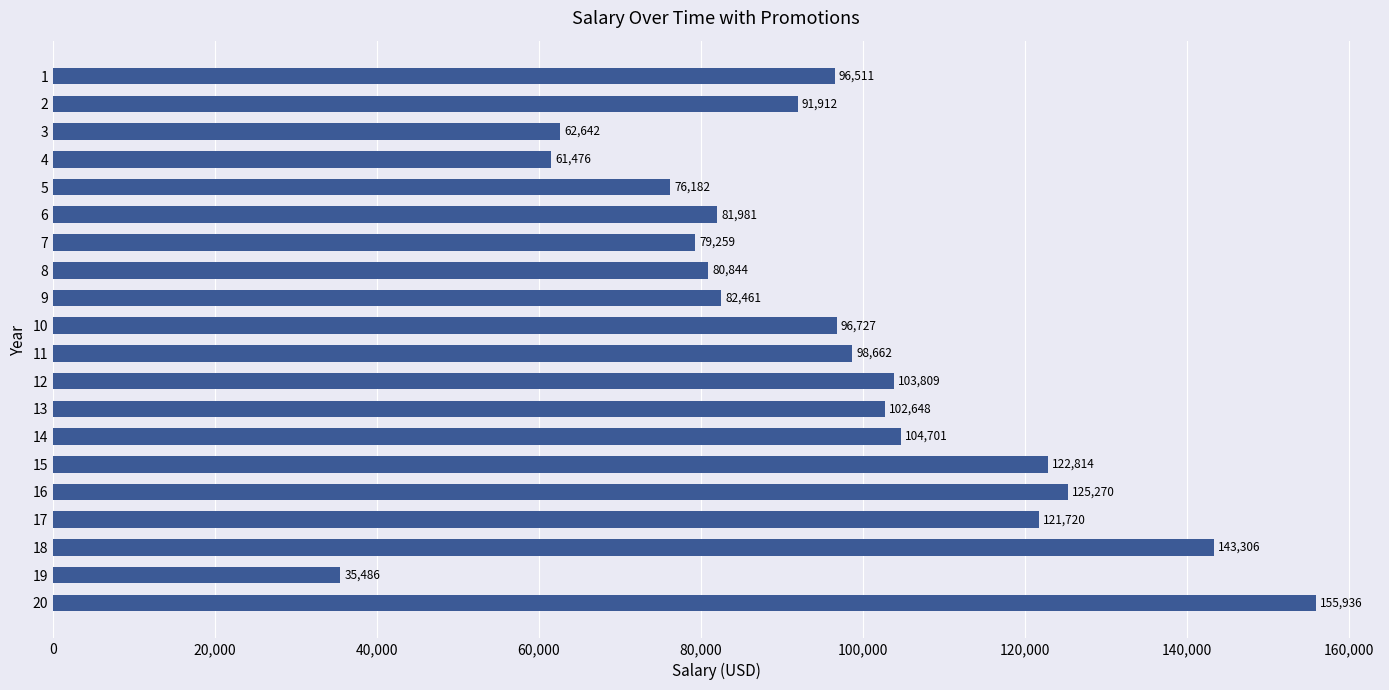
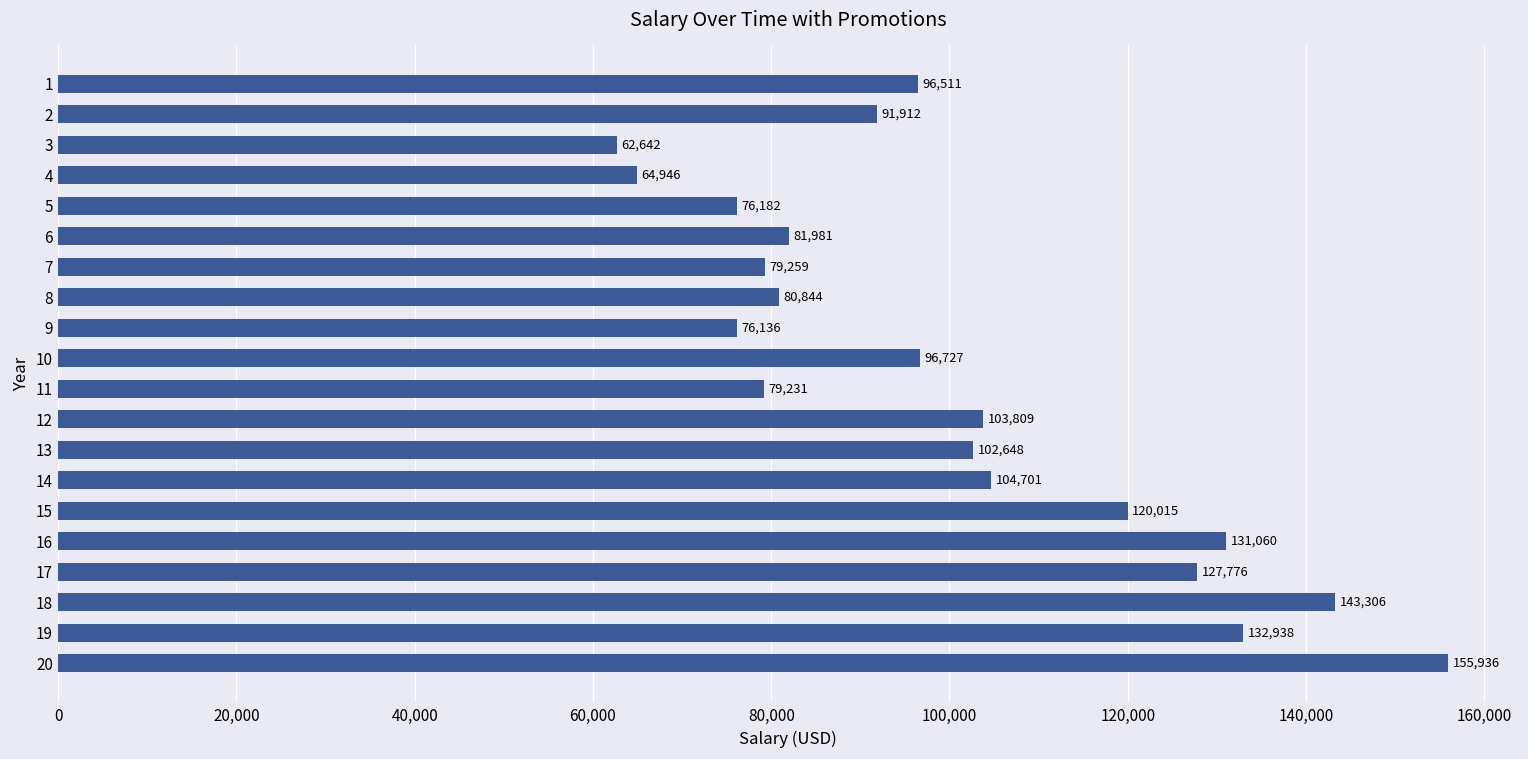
4: 61,476 -> 64,946
9: 82,461 -> 76,136
11: 98,662 -> 79,231
15: 122,814 -> 120,015
16: 125,270 -> 131,060
17: 121,720 -> 127,776
19: 35,486 -> 132,938
